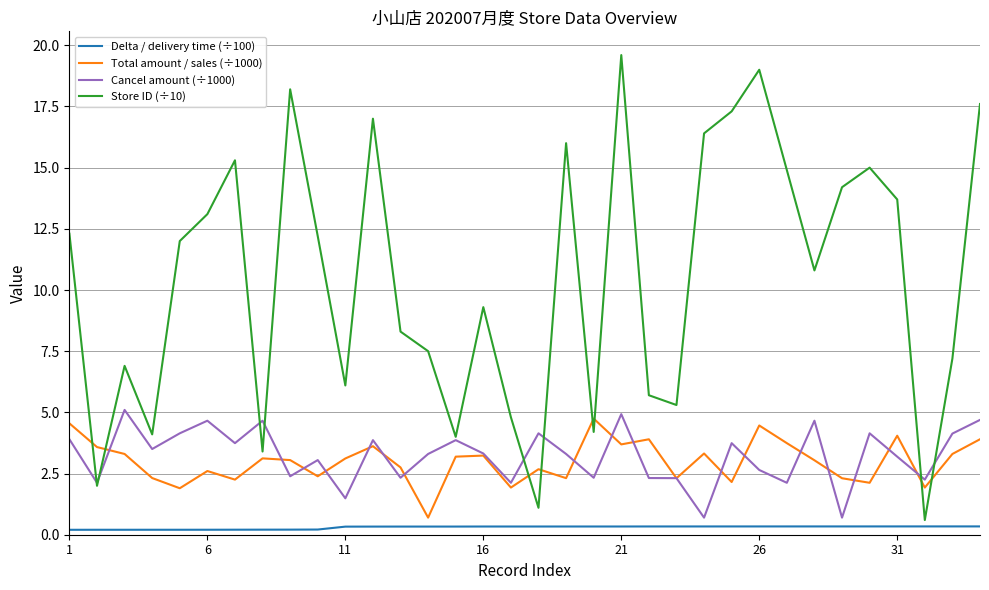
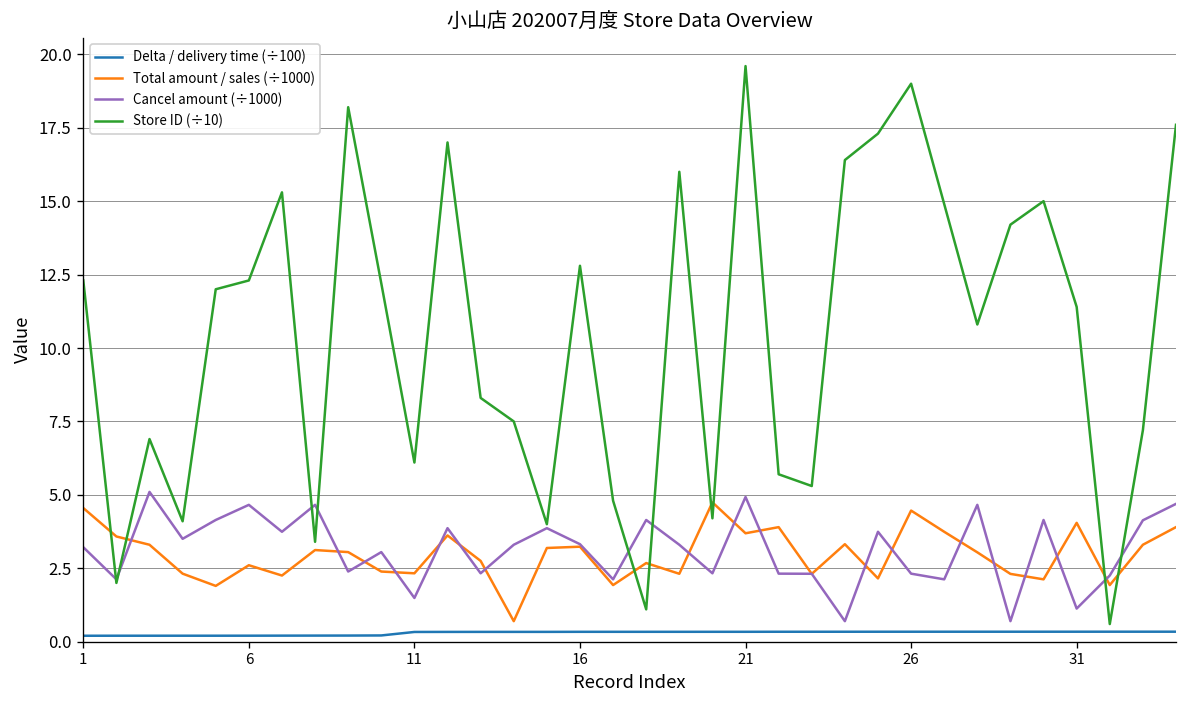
Cancel amount (÷1000), 1: 3.9 -> 3.2
Store ID (÷10), 6: 13.1 -> 12.3
Total amount / sales (÷1000), 11: 3.1 -> 2.3
Store ID (÷10), 16: 9.3 -> 12.8
Cancel amount (÷1000), 26: 2.6 -> 2.3
Cancel amount (÷1000), 31: 3.2 -> 1.1
Store ID (÷10), 31: 13.7 -> 11.4
